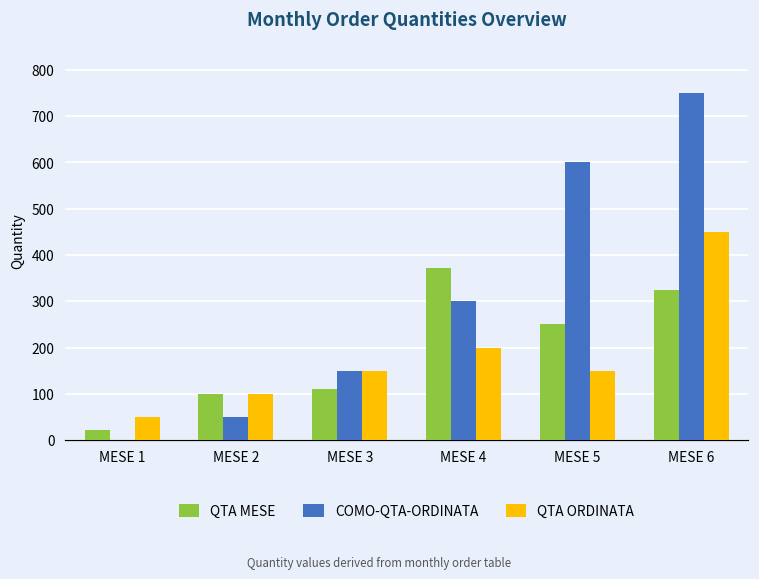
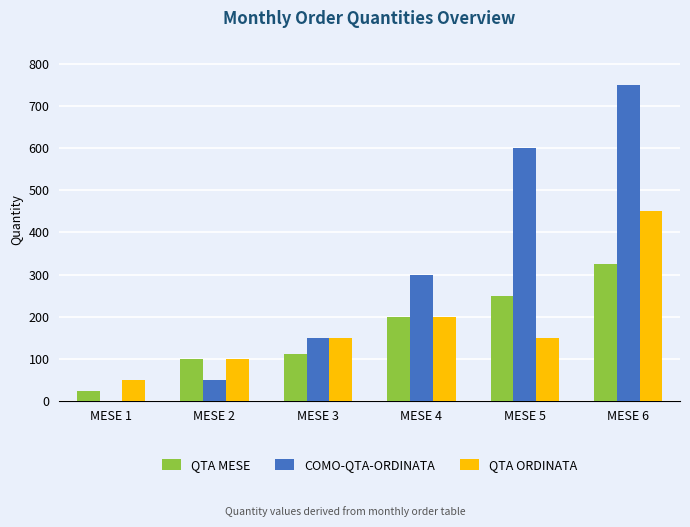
QTA MESE, MESE 4: 370 -> 200
